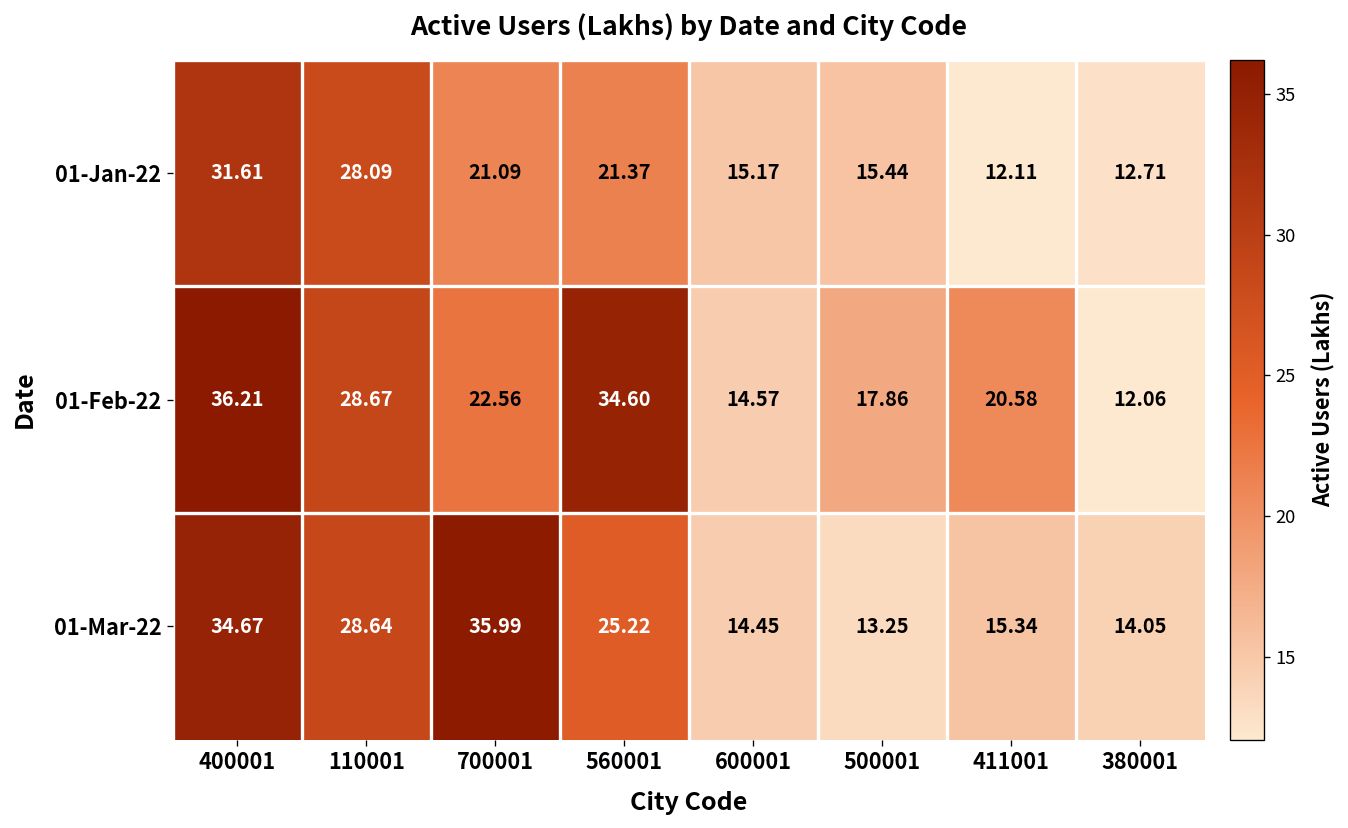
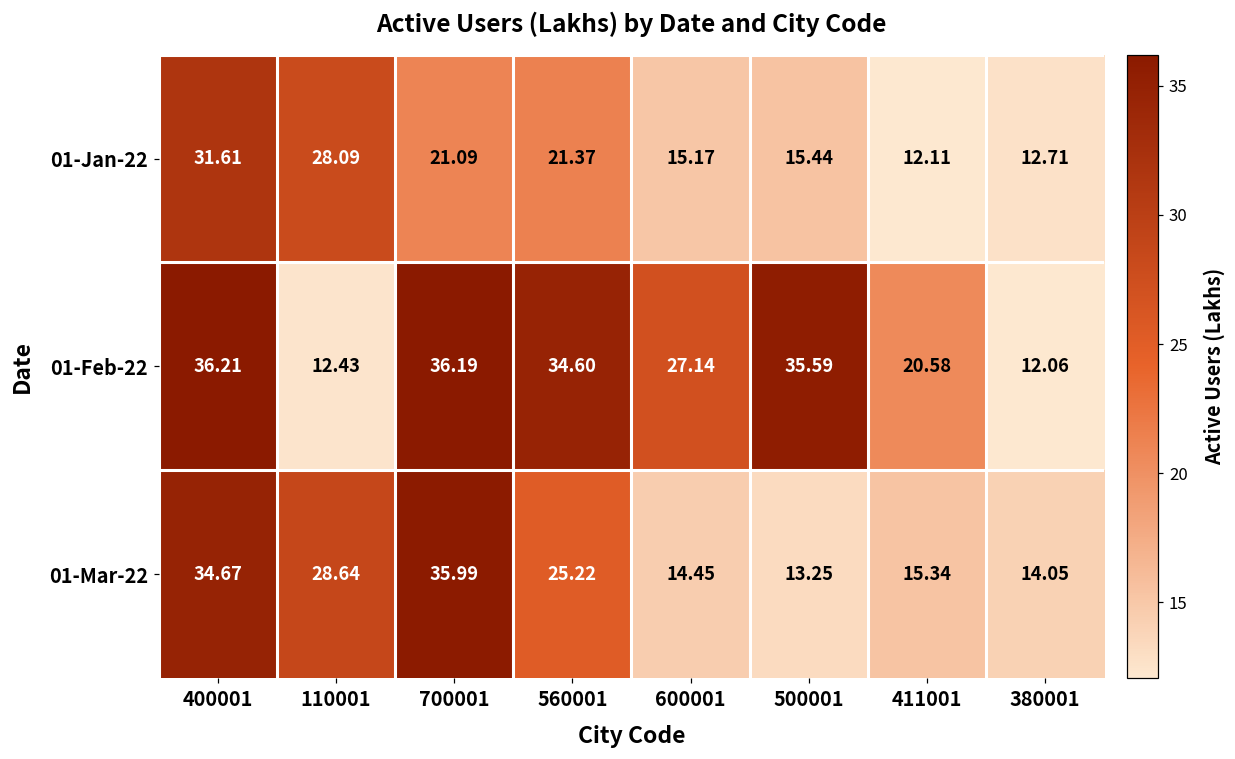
01-Feb-22, 110001: 28.67 -> 12.43
01-Feb-22, 700001: 22.56 -> 36.19
01-Feb-22, 600001: 14.57 -> 27.14
01-Feb-22, 500001: 17.86 -> 35.59
